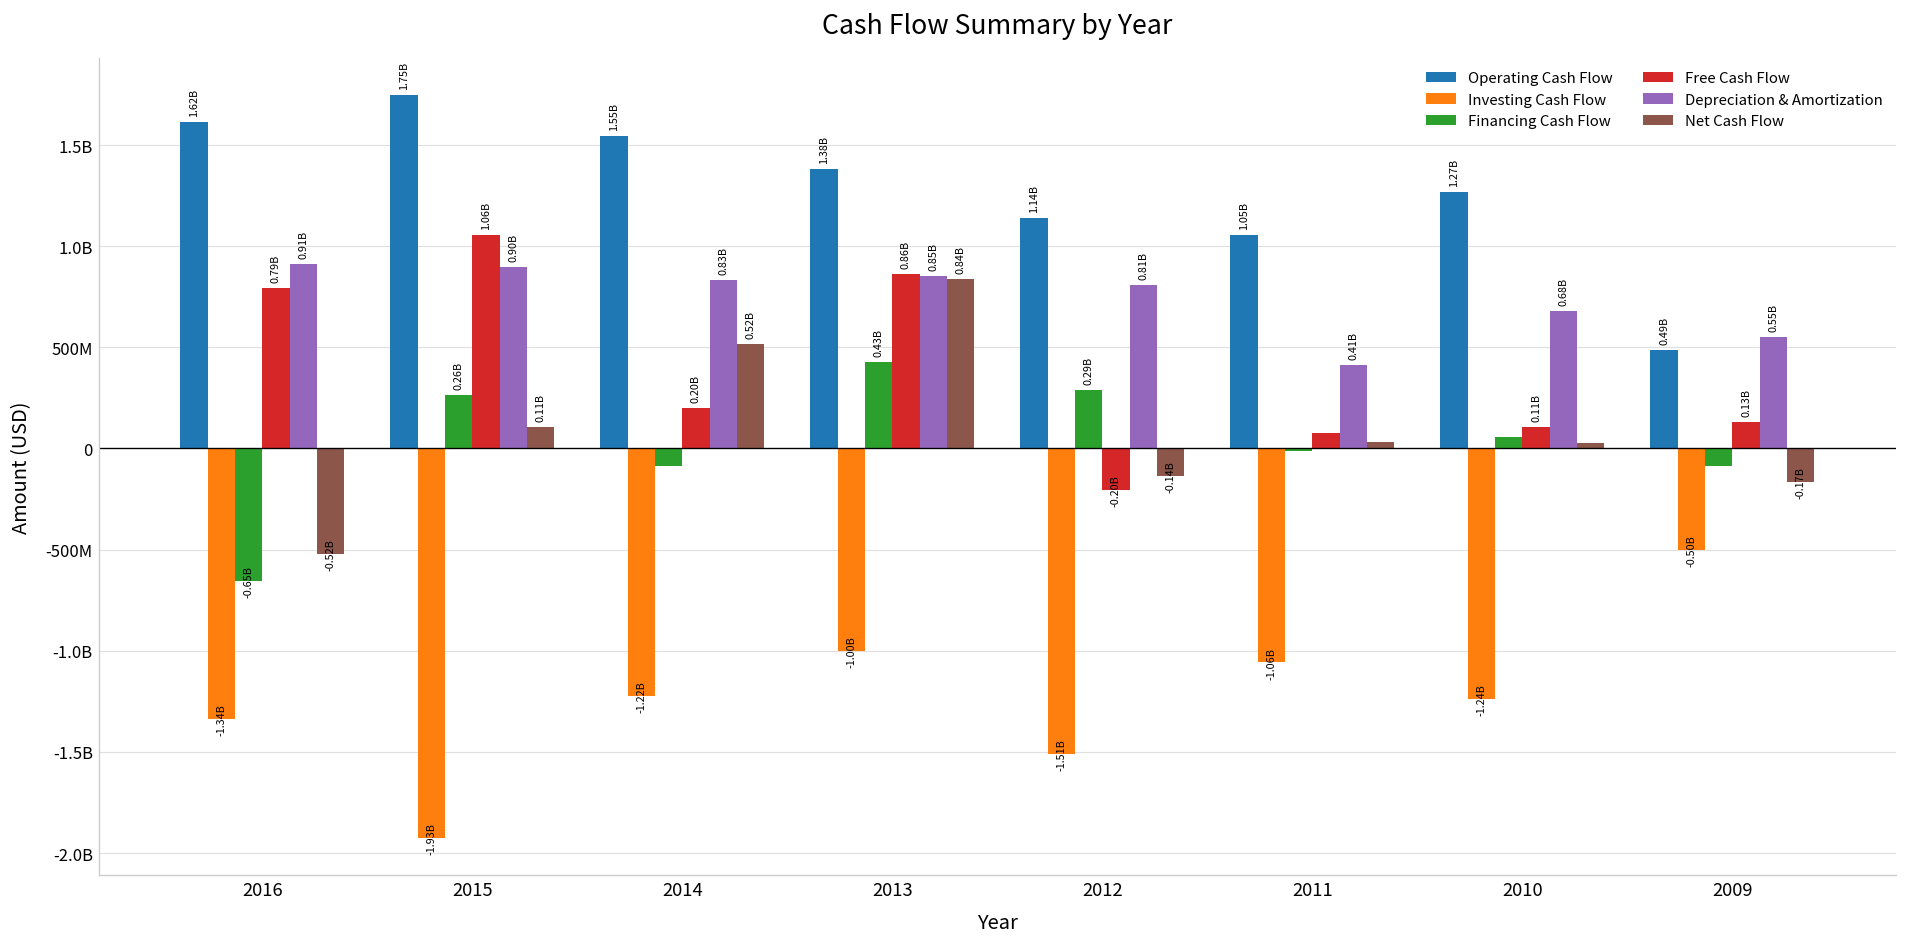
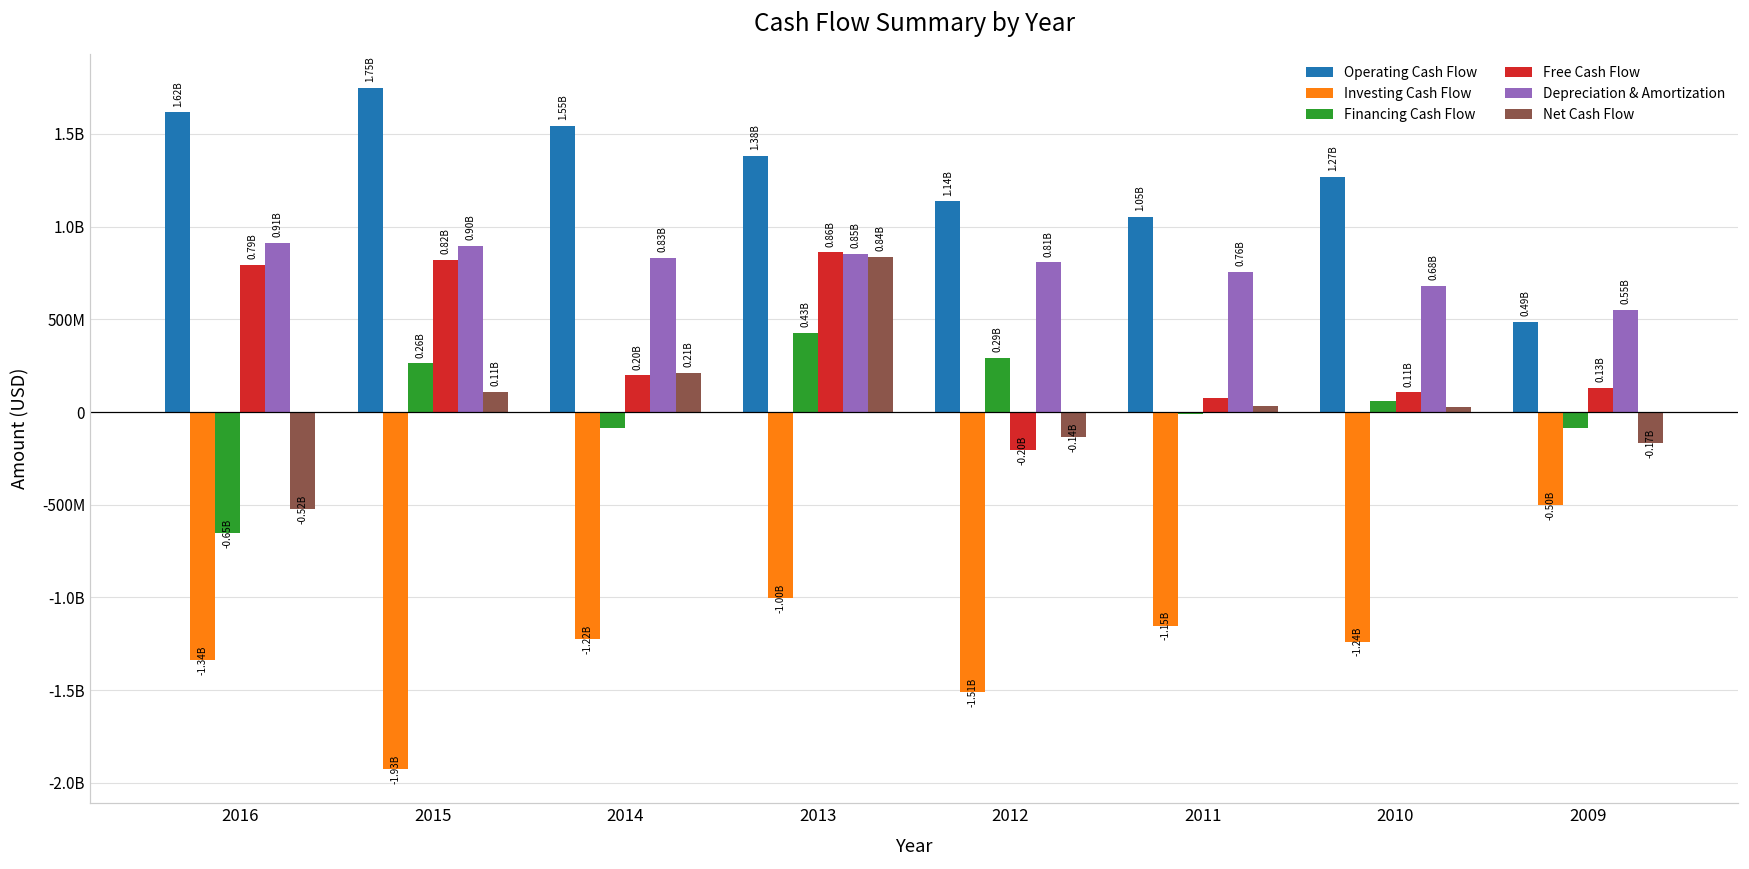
Free Cash Flow, 2015: 1.06B -> 0.82B
Net Cash Flow, 2014: 0.52B -> 0.21B
Investing Cash Flow, 2011: -1.06B -> -1.15B
Depreciation & Amortization, 2011: 0.41B -> 0.76B
